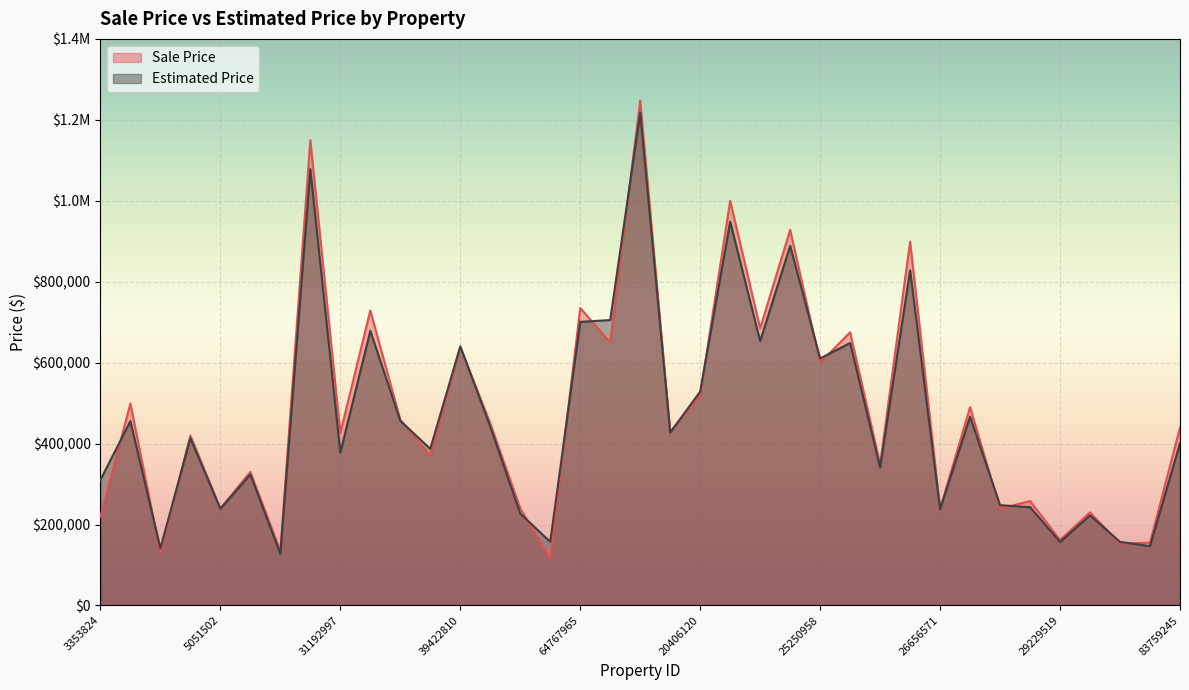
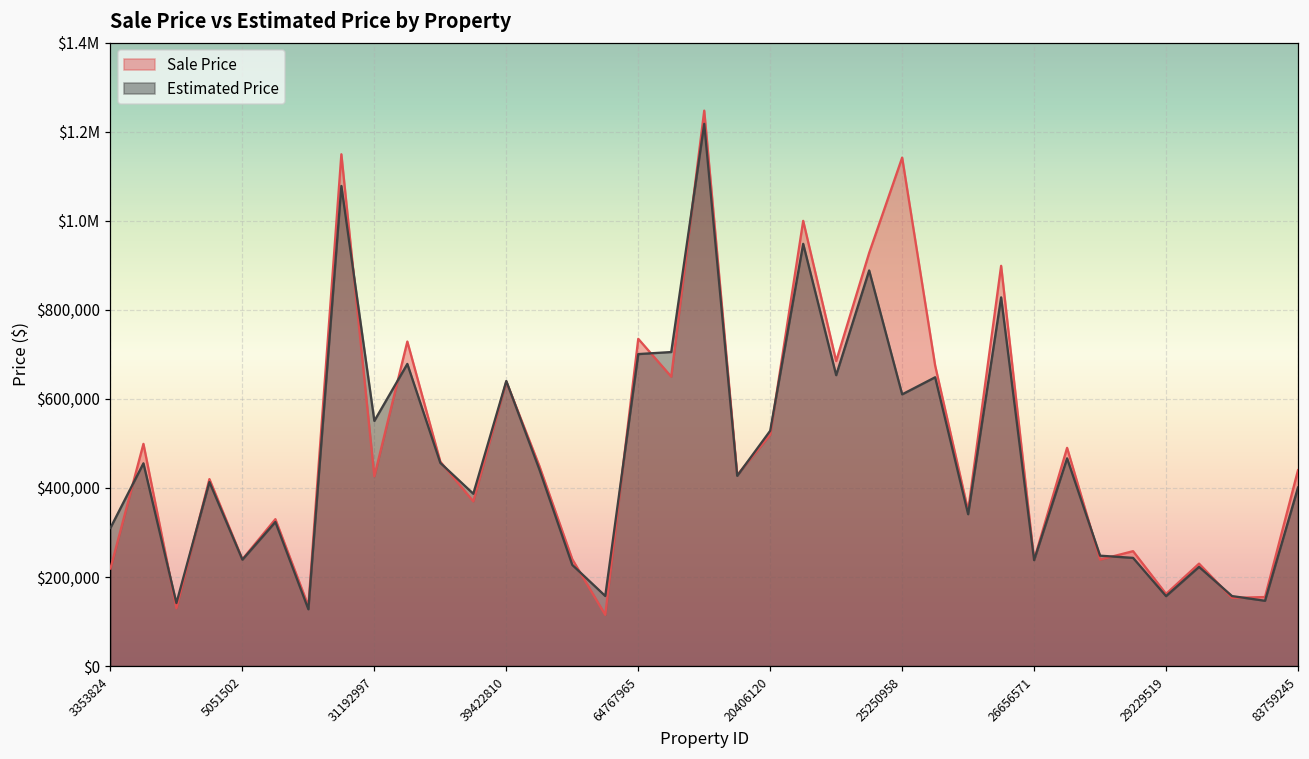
Estimated Price, 31192997: $380,000 -> $550,000
Sale Price, 25250958: $600,000 -> $1,140,000
